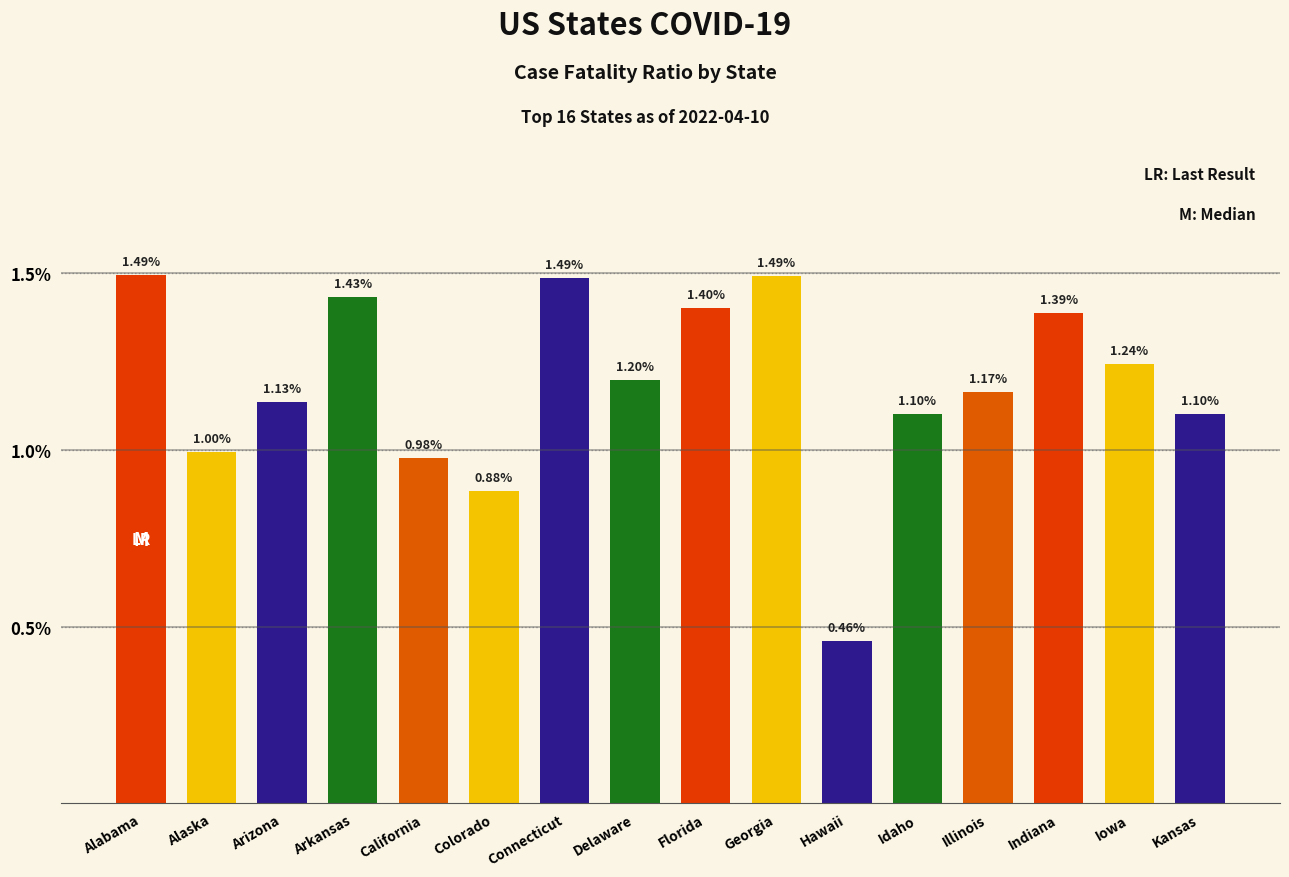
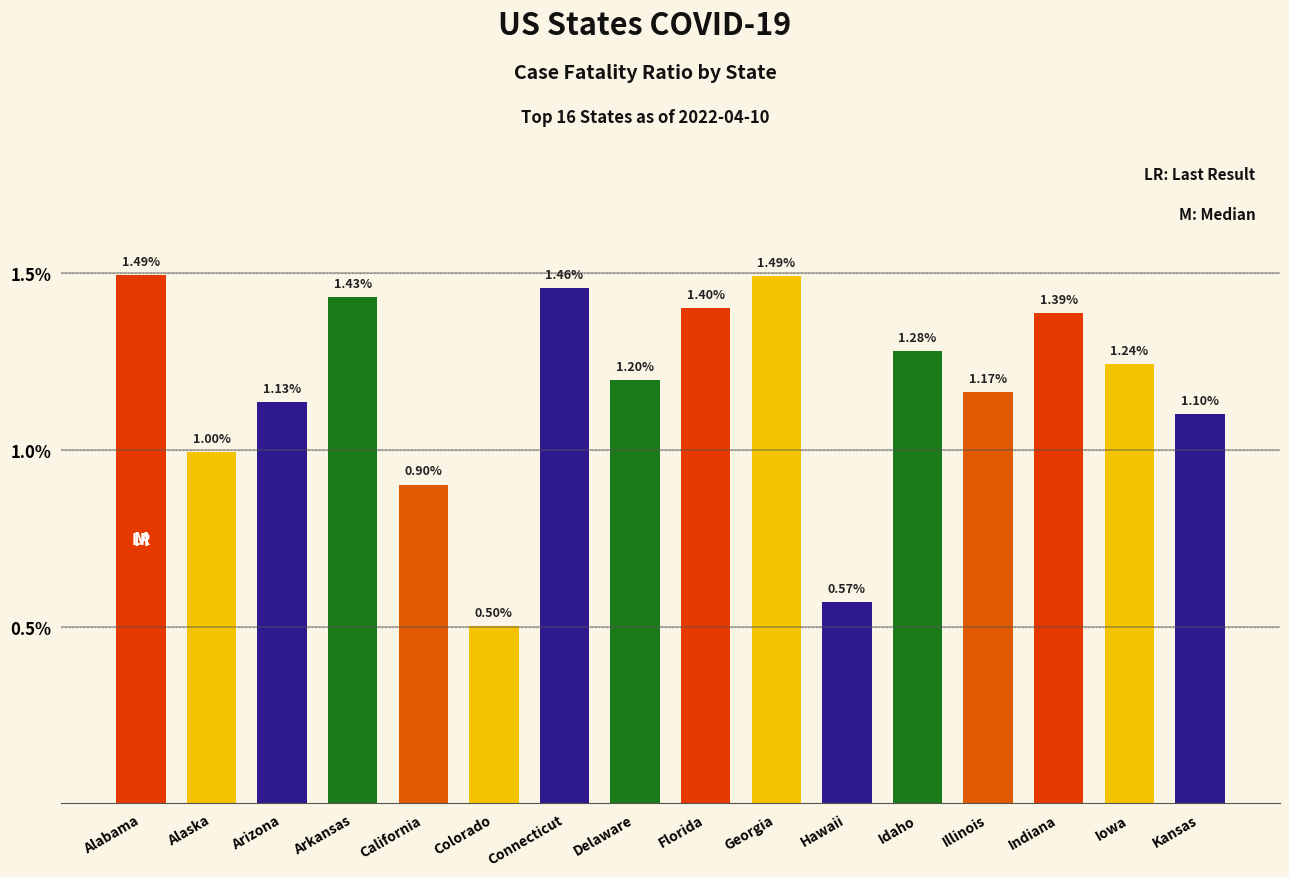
California: 0.98% -> 0.90%
Colorado: 0.88% -> 0.50%
Connecticut: 1.49% -> 1.46%
Hawaii: 0.46% -> 0.57%
Idaho: 1.10% -> 1.28%
